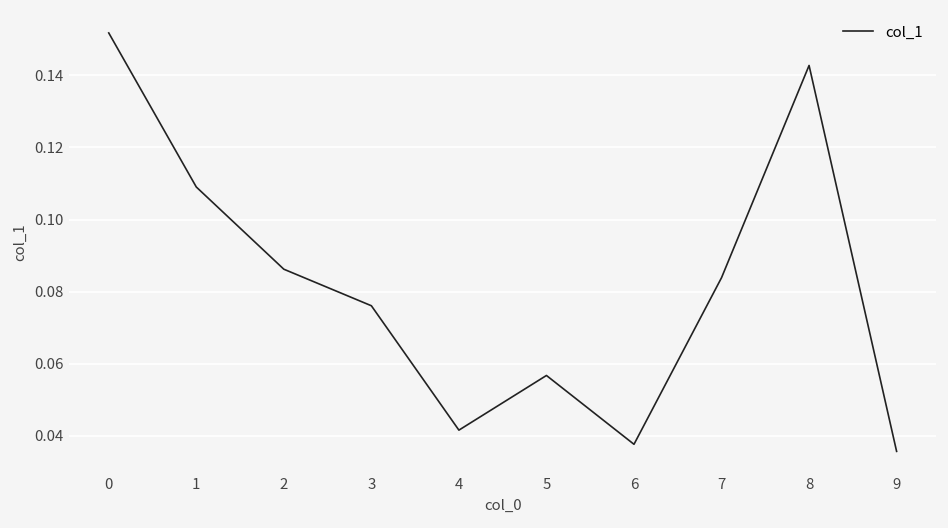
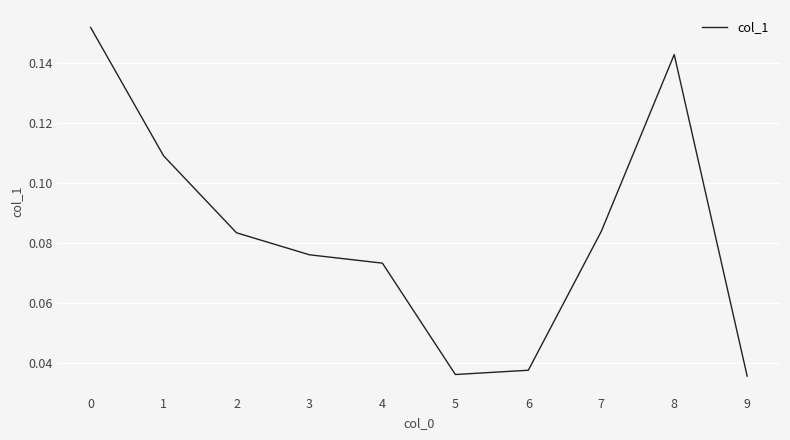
2: 0.086 -> 0.083
4: 0.042 -> 0.073
5: 0.057 -> 0.036
